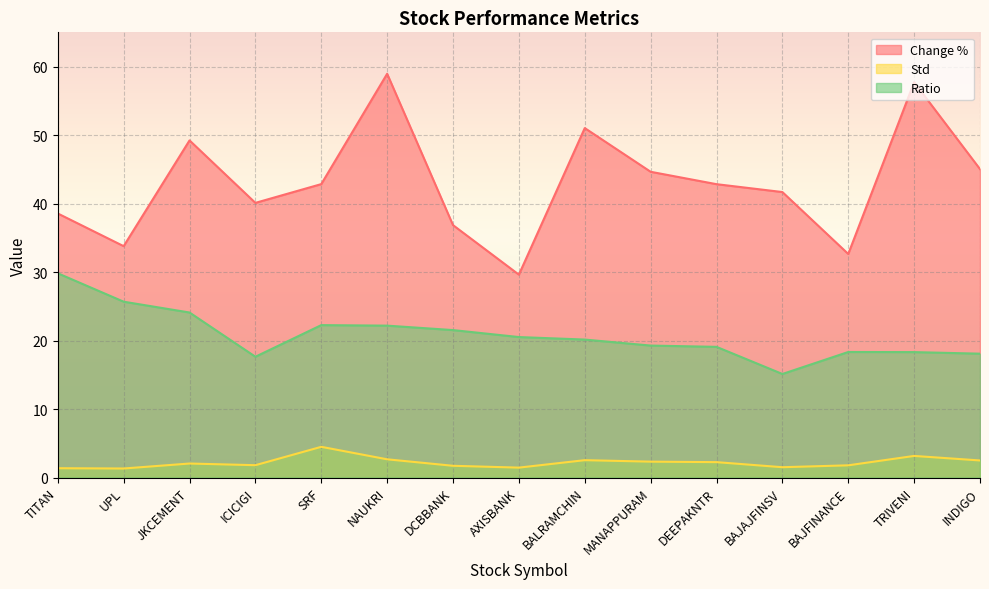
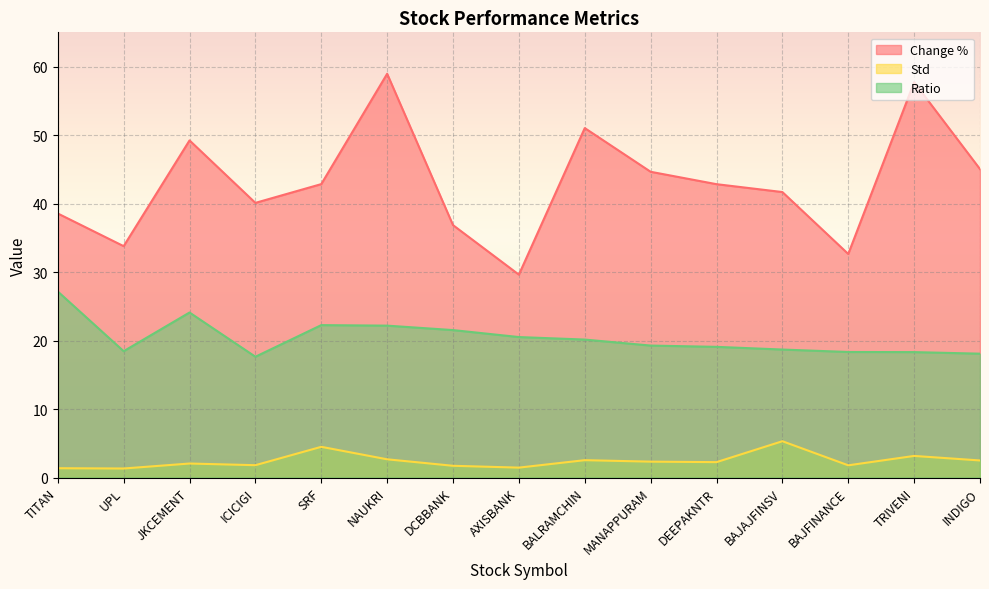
Ratio, TITAN: 30 -> 27
Ratio, UPL: 26 -> 18
Std, BAJAJFINSV: 2 -> 5
Ratio, BAJAJFINSV: 15 -> 19
